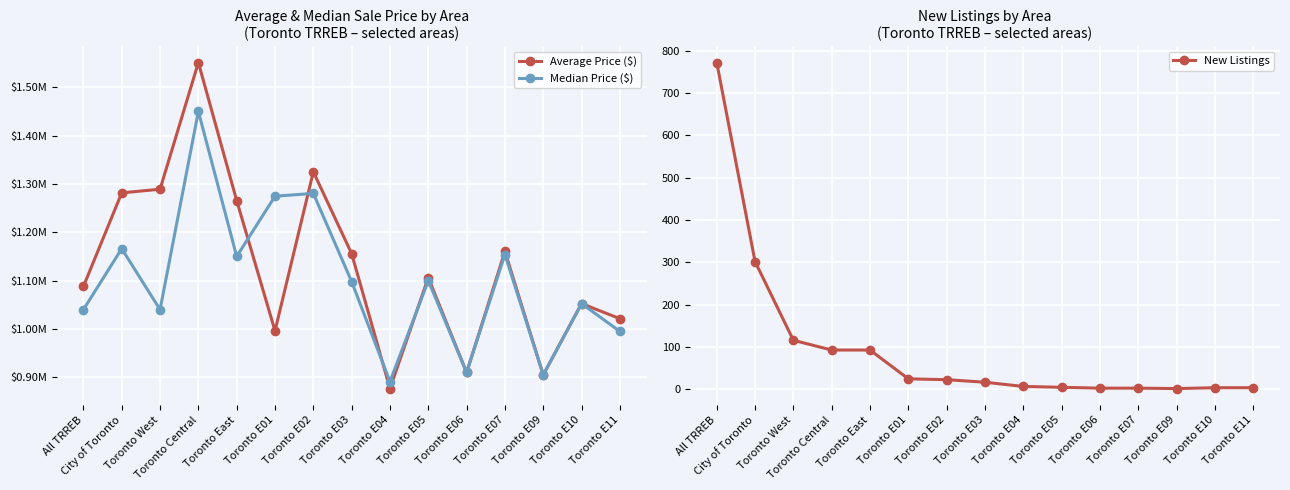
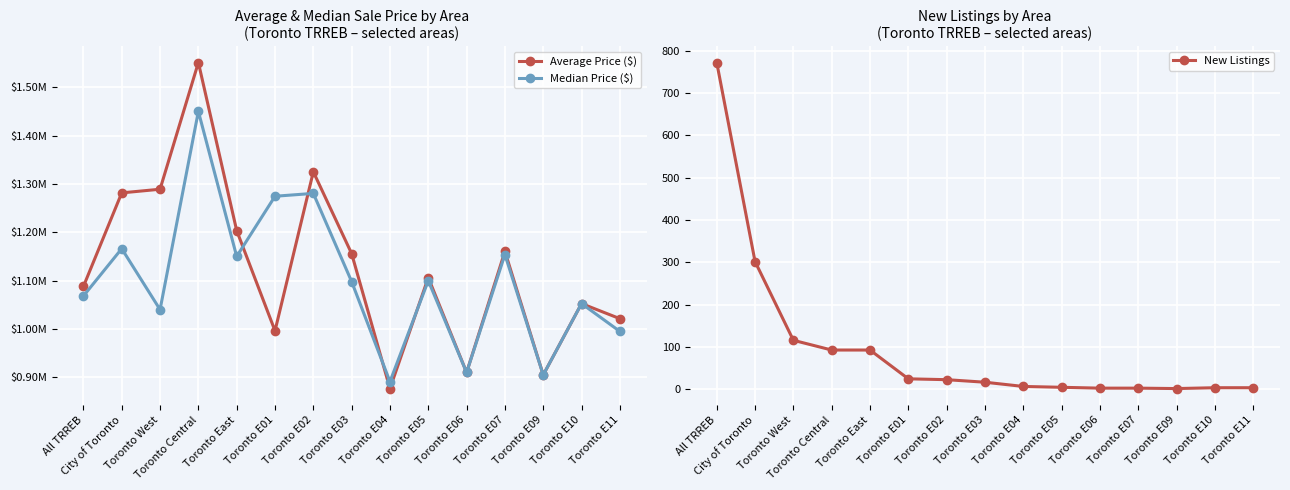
Average & Median Sale Price by Area (Toronto TRREB – selected areas), Median Price ($), All TRREB: $1040000 -> $1070000
Average & Median Sale Price by Area (Toronto TRREB – selected areas), Average Price ($), Toronto East: $1270000 -> $1200000
